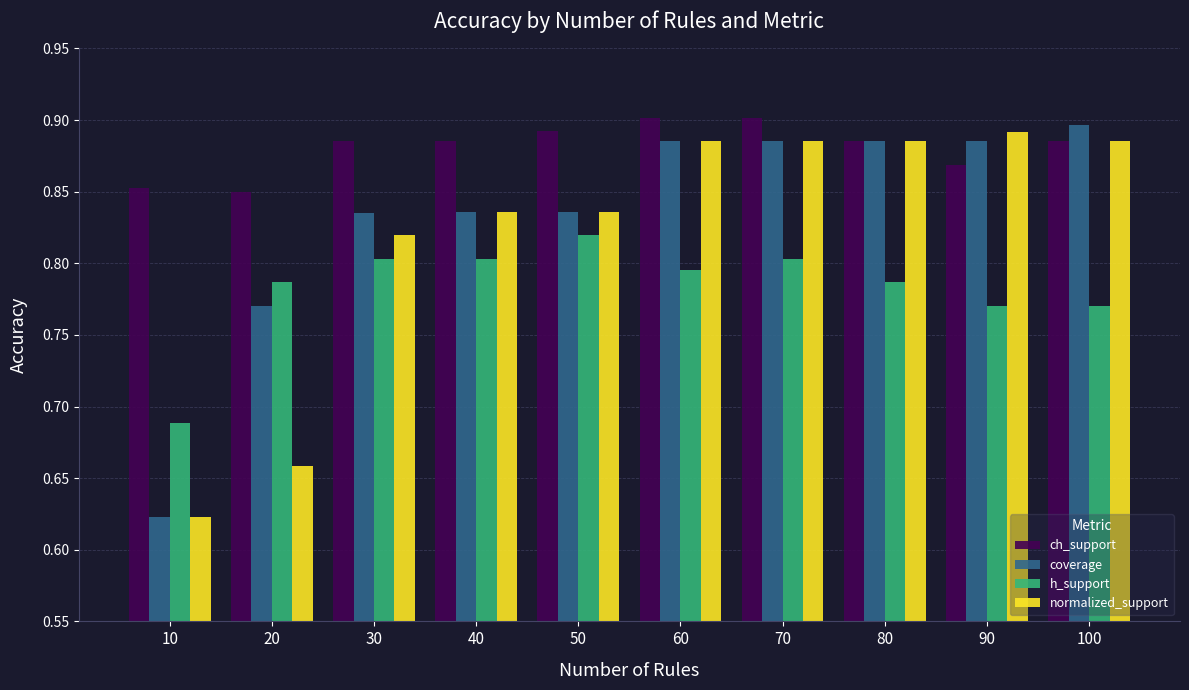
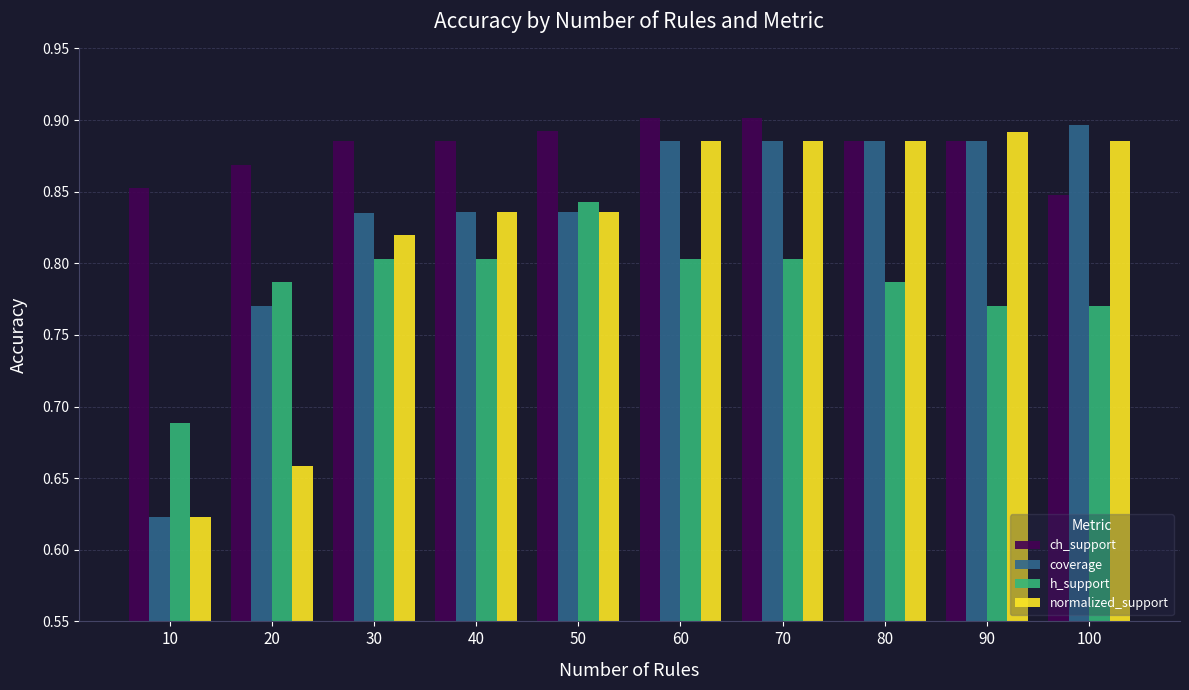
ch_support, 20: 0.850 -> 0.869
h_support, 50: 0.820 -> 0.843
h_support, 60: 0.796 -> 0.803
ch_support, 90: 0.869 -> 0.885
ch_support, 100: 0.885 -> 0.848
